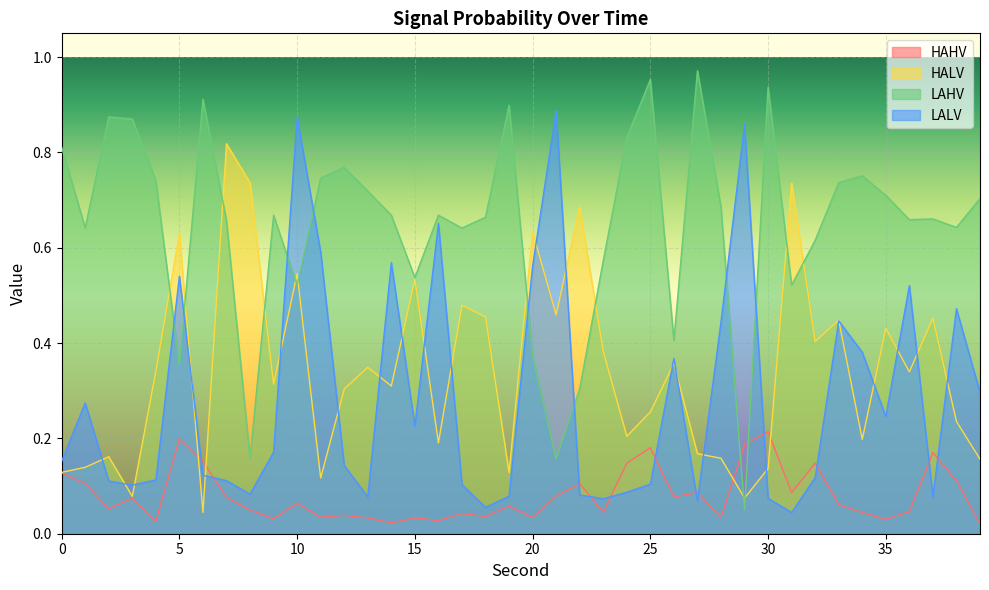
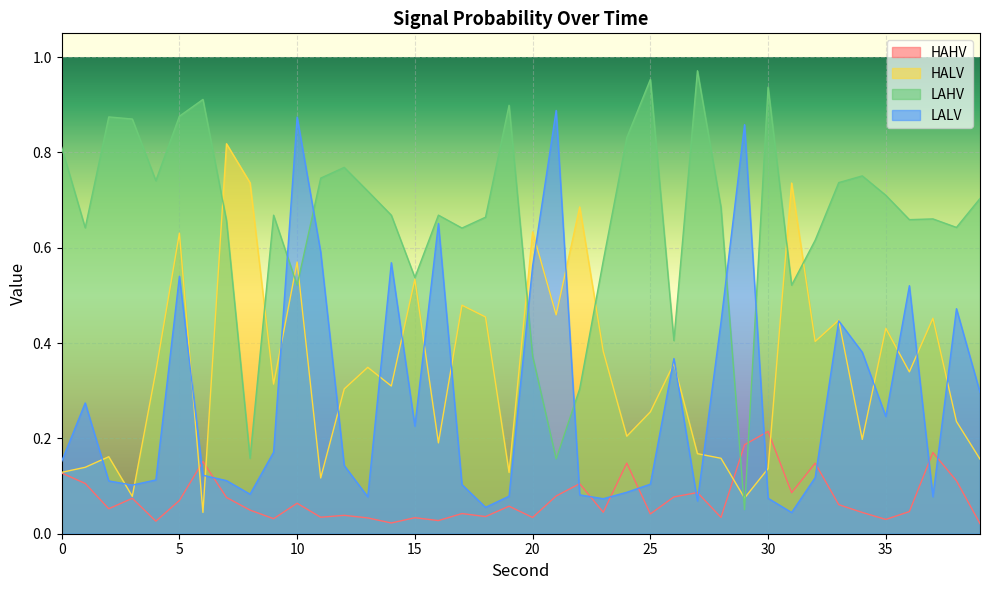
HAHV, 5: 0.20 -> 0.07
LAHV, 5: 0.35 -> 0.88
HALV, 10: 0.55 -> 0.57
HAHV, 25: 0.18 -> 0.04
